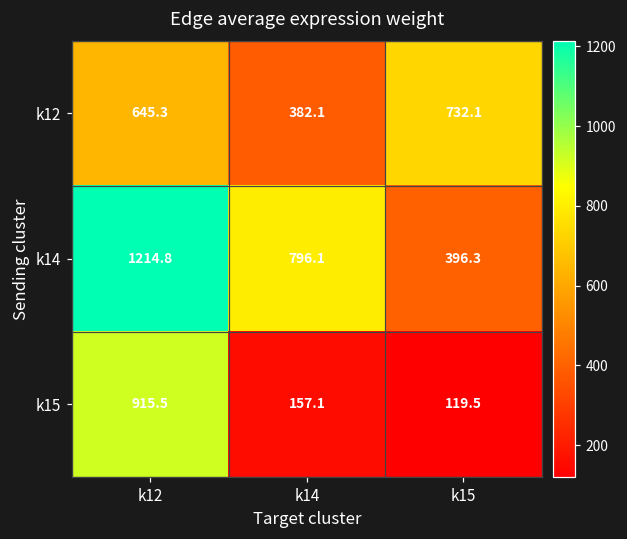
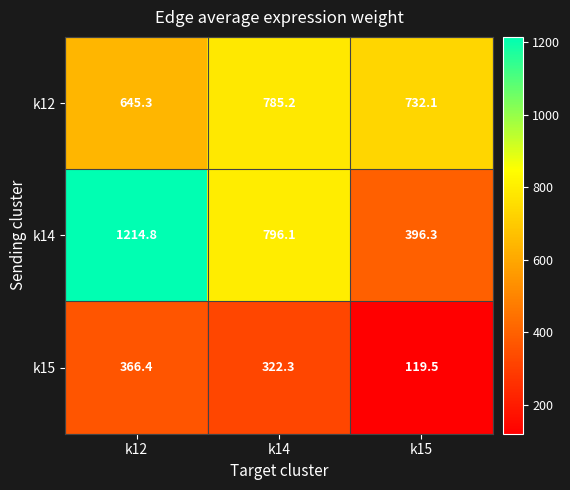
k12, k14: 382.1 -> 785.2
k15, k12: 915.5 -> 366.4
k15, k14: 157.1 -> 322.3
